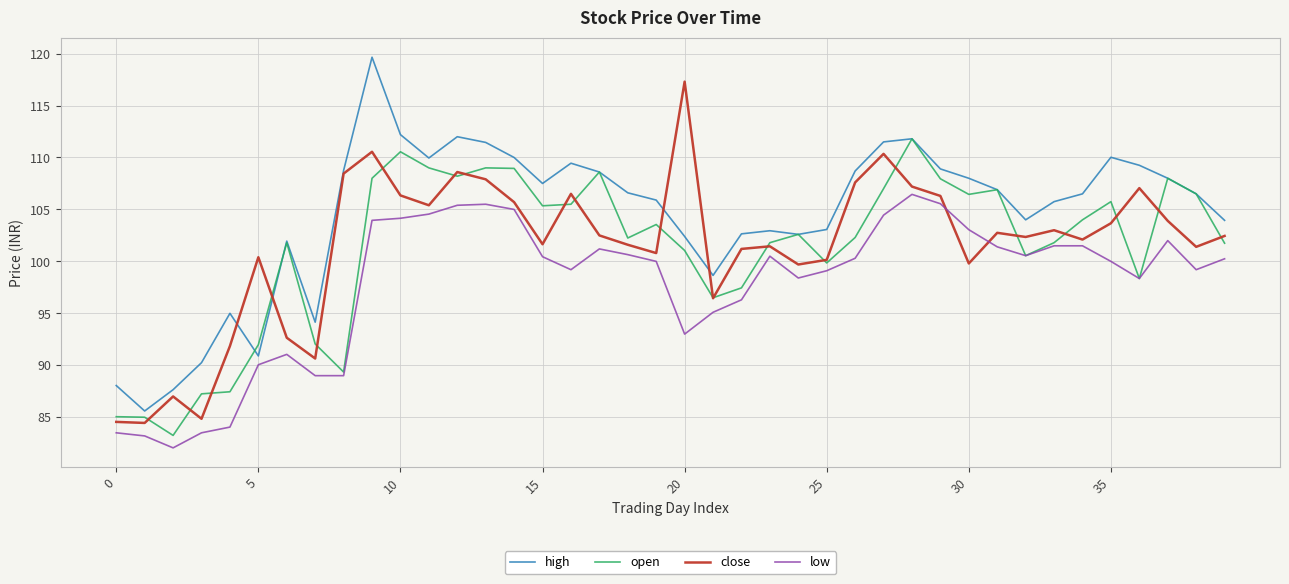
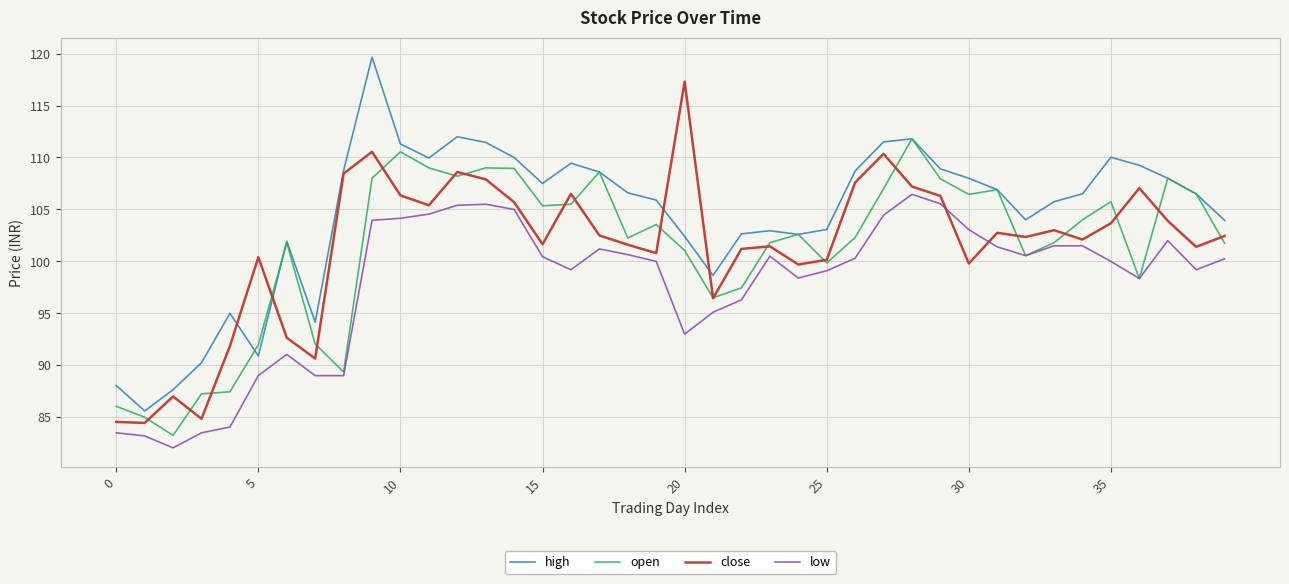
open, 0: 85.1 -> 86.1
low, 5: 90.1 -> 89.0
high, 10: 112.2 -> 111.3
